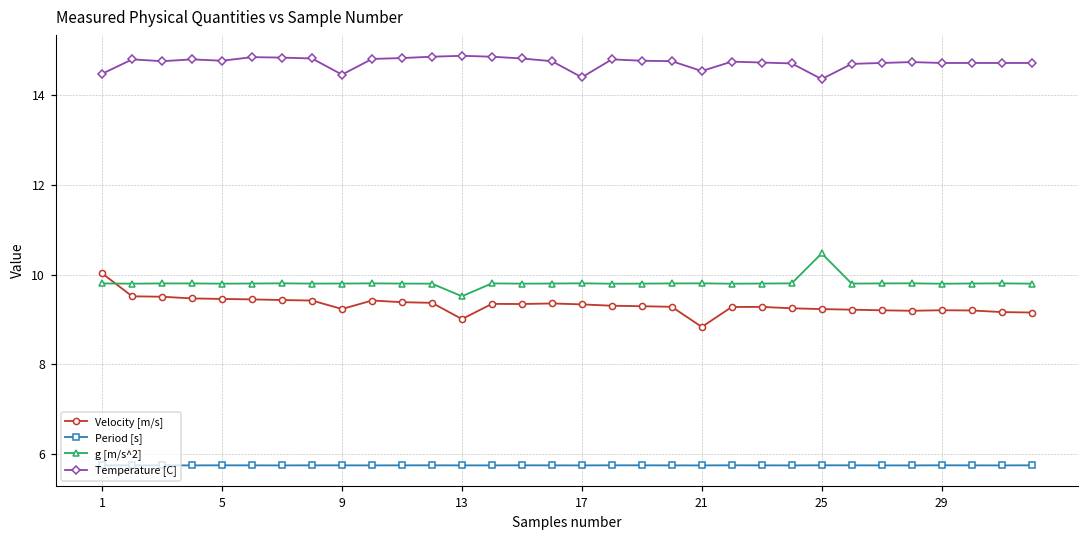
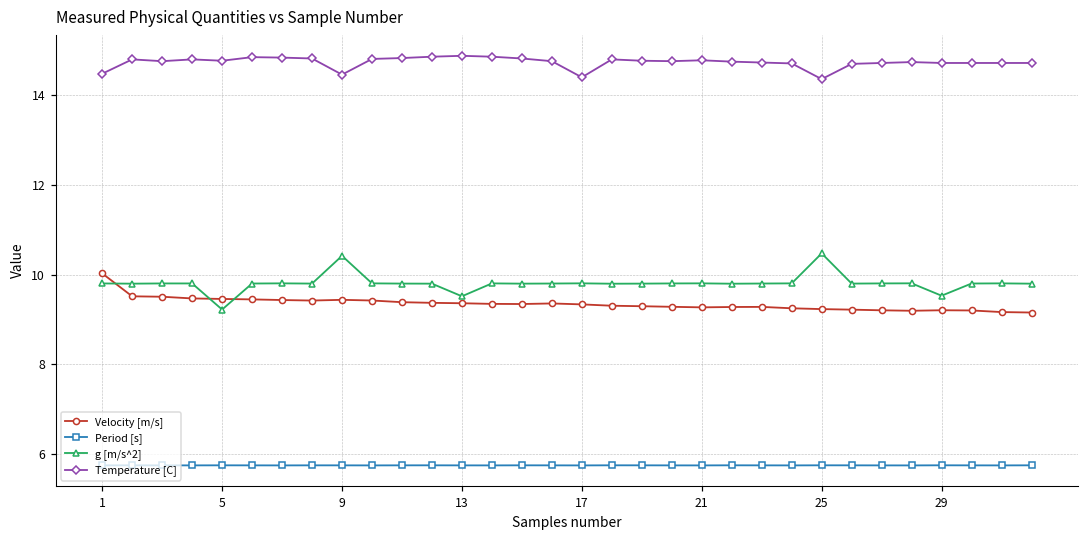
g [m/s^2], 5: 9.8 -> 9.2
Velocity [m/s], 9: 9.2 -> 9.4
g [m/s^2], 9: 9.8 -> 10.4
Velocity [m/s], 13: 9.0 -> 9.4
Velocity [m/s], 21: 8.8 -> 9.3
Temperature [C], 21: 14.5 -> 14.8
g [m/s^2], 29: 9.8 -> 9.5
